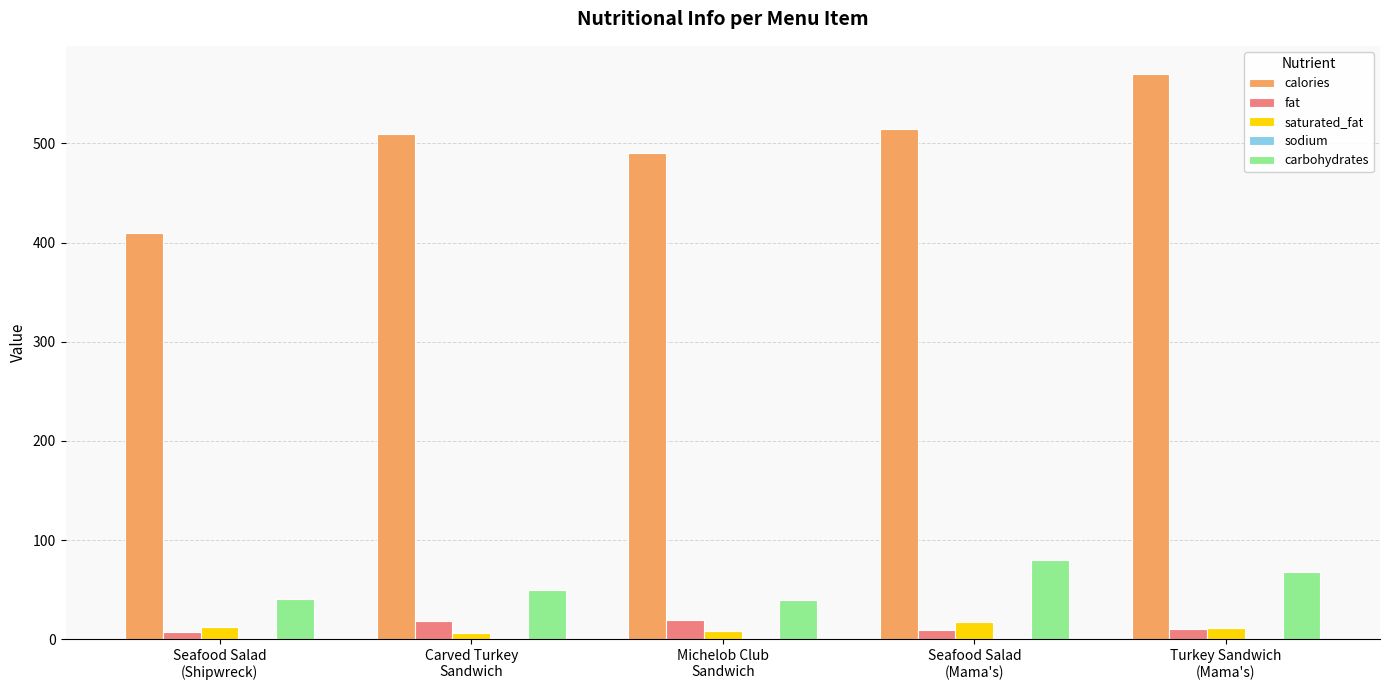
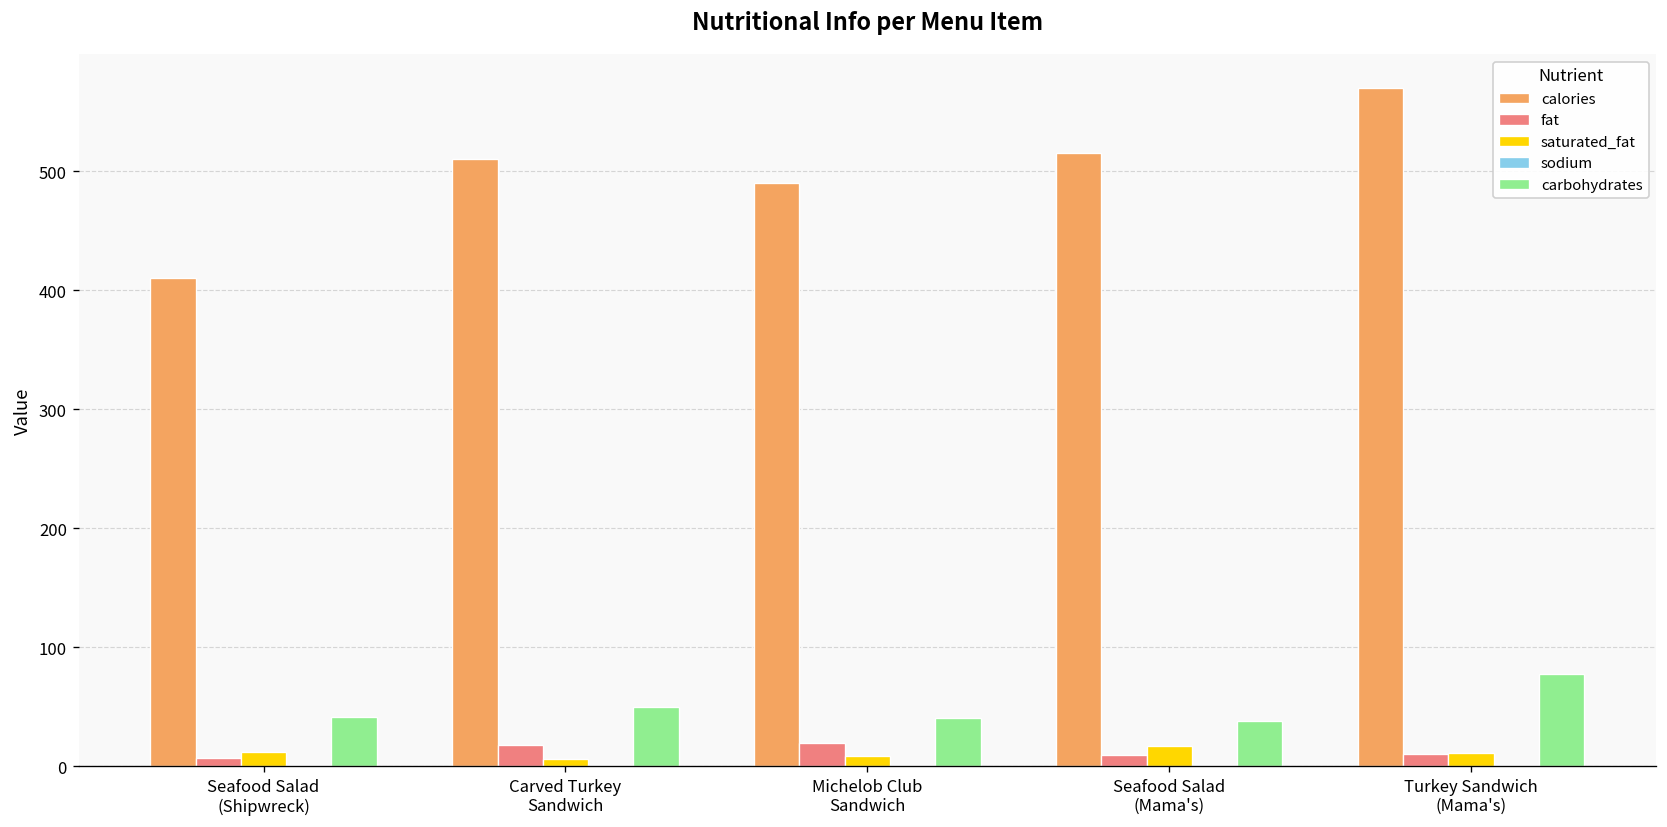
carbohydrates, Seafood Salad (Mama's): 80 -> 40
carbohydrates, Turkey Sandwich (Mama's): 70 -> 80
